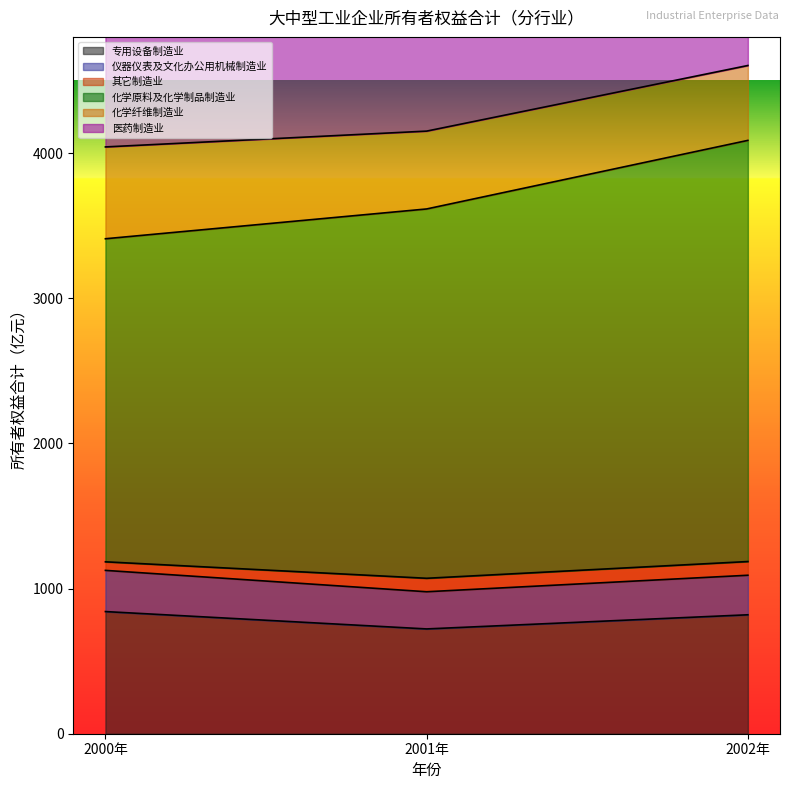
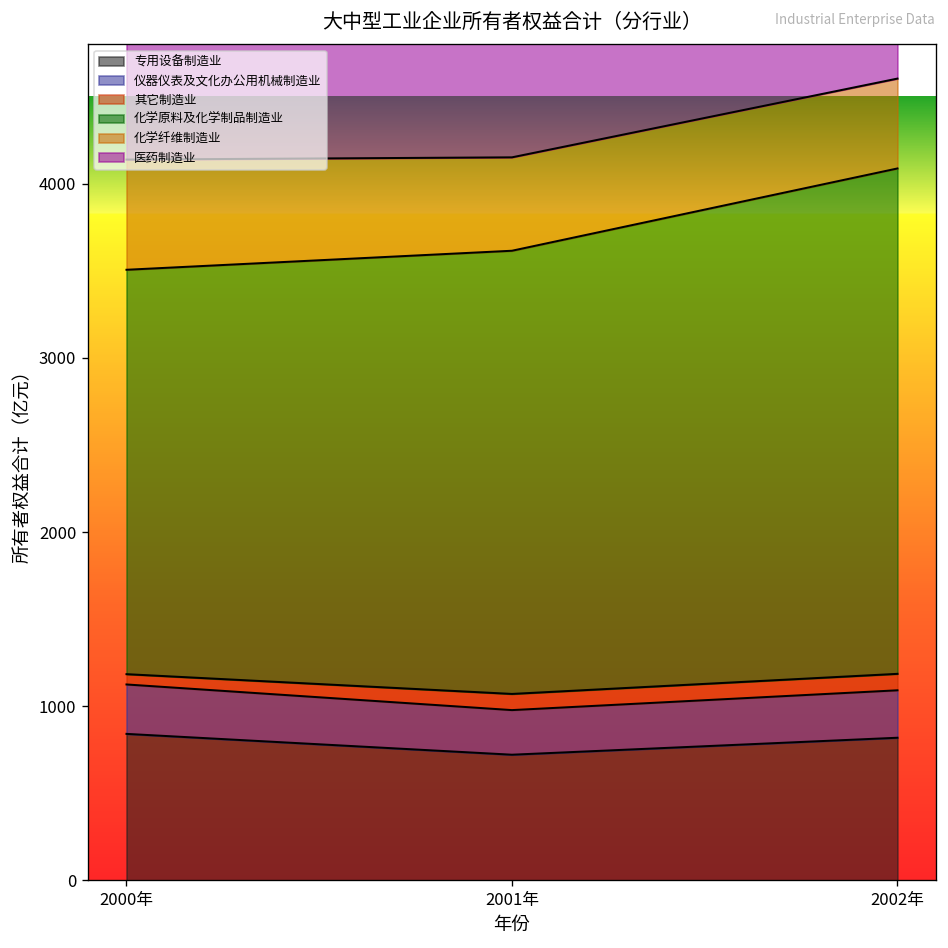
化学原料及化学制品制造业, 2000年: 2230 -> 2320
